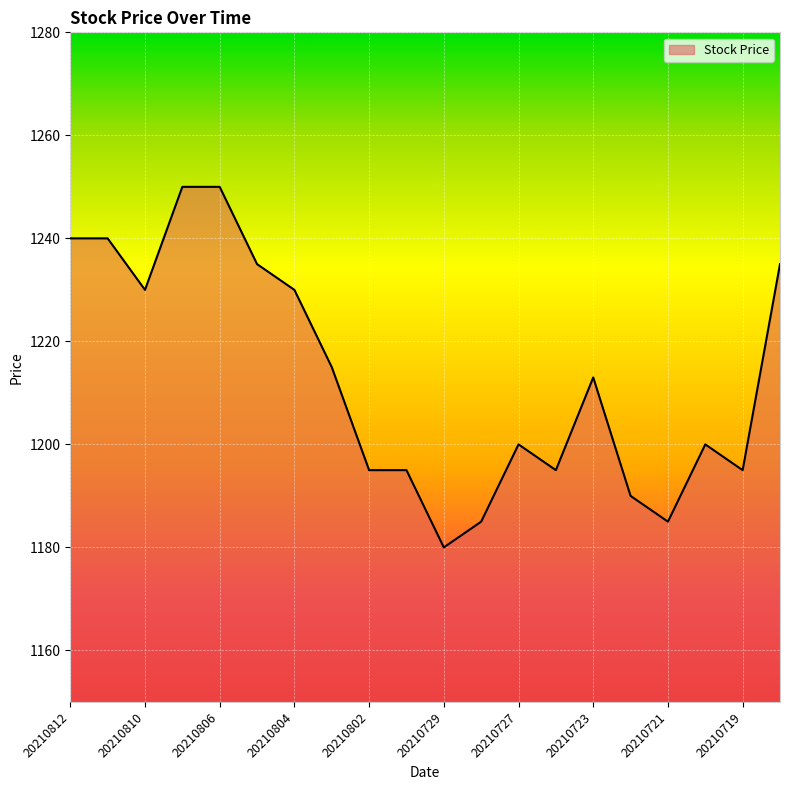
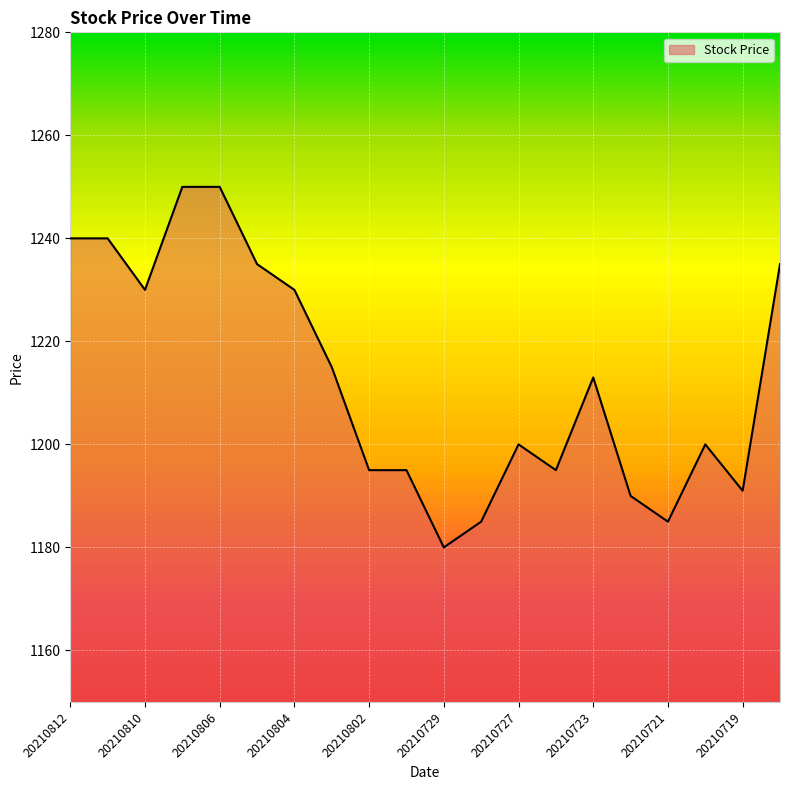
20210719: 1195 -> 1191
